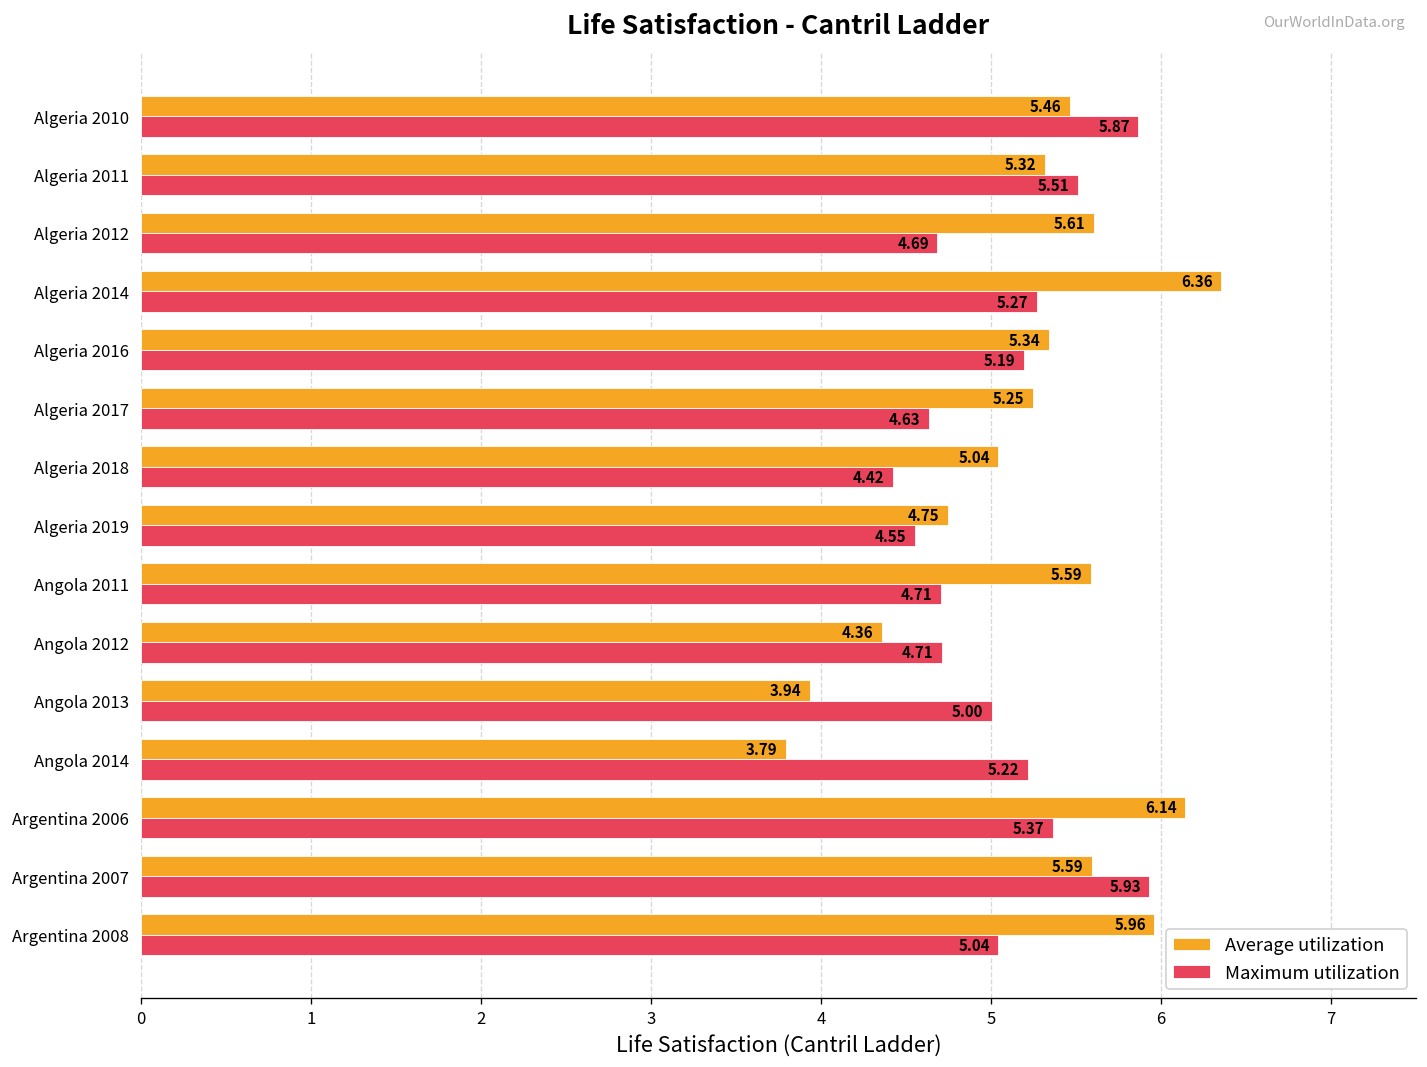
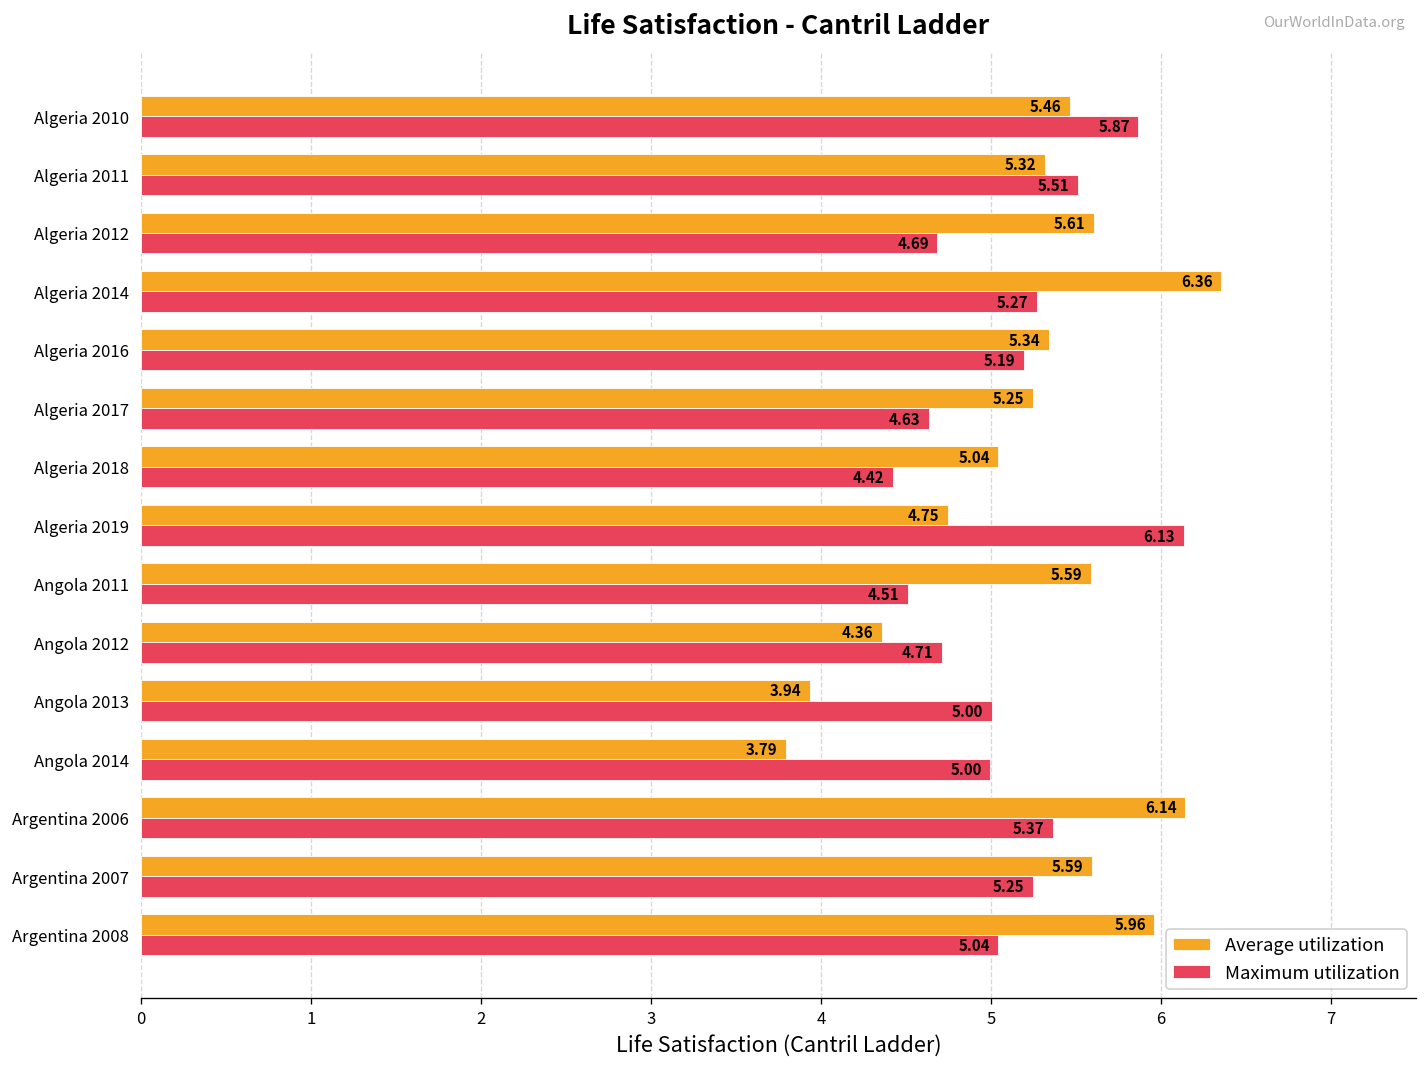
Maximum utilization, Algeria 2019: 4.55 -> 6.13
Maximum utilization, Angola 2011: 4.71 -> 4.51
Maximum utilization, Angola 2014: 5.22 -> 5.00
Maximum utilization, Argentina 2007: 5.93 -> 5.25
